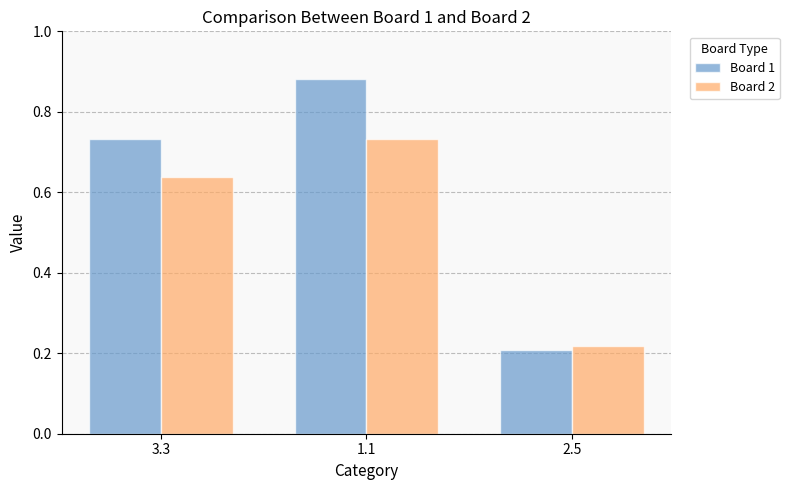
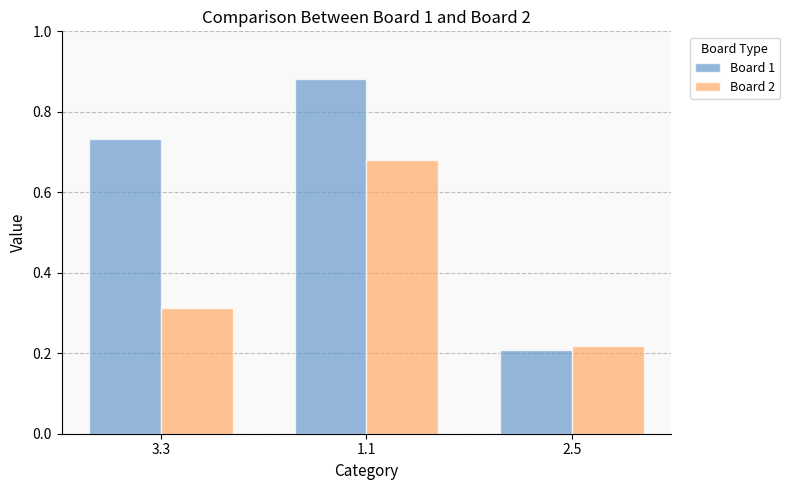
Board 2, 3.3: 0.64 -> 0.31
Board 2, 1.1: 0.73 -> 0.68
